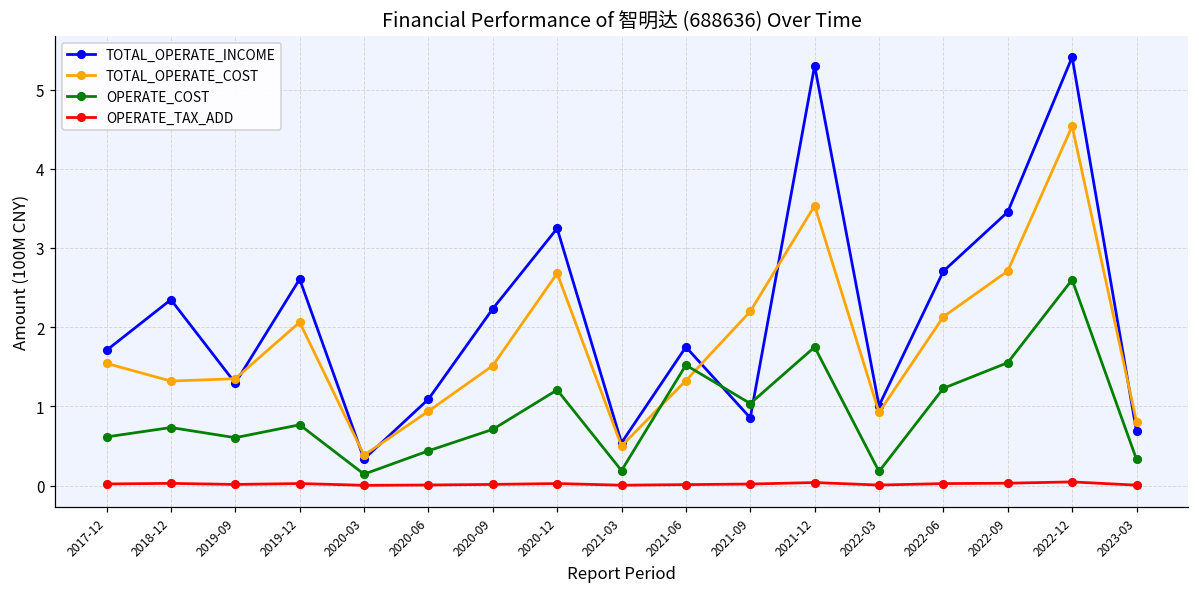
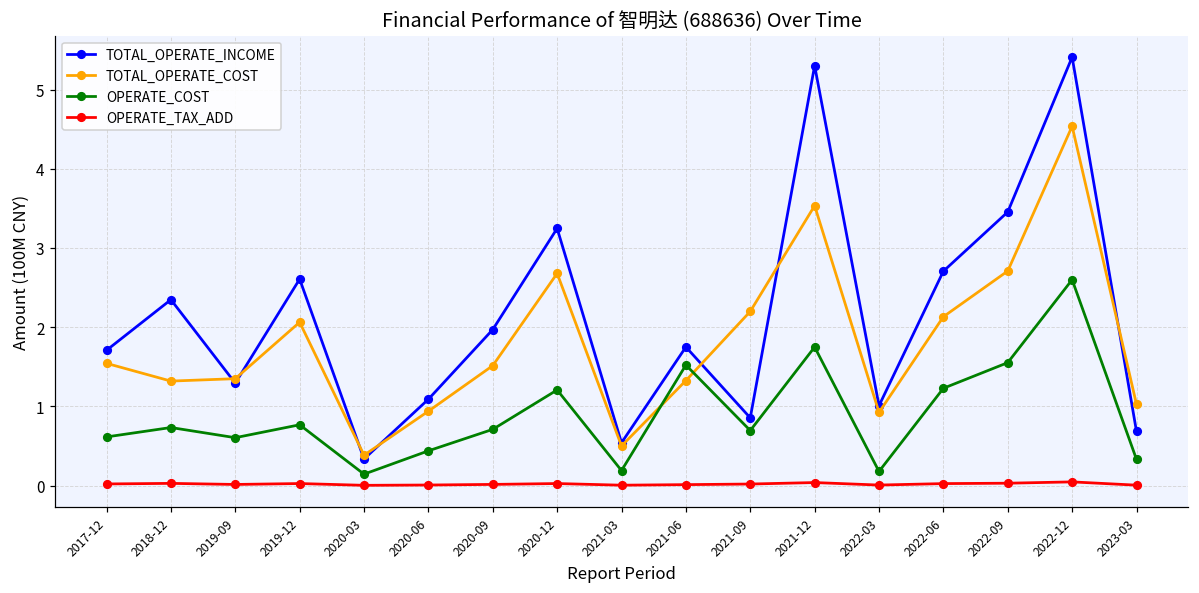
TOTAL_OPERATE_INCOME, 2020-09: 2.2 -> 2.0
OPERATE_COST, 2021-09: 1.0 -> 0.7
TOTAL_OPERATE_COST, 2023-03: 0.8 -> 1.0
